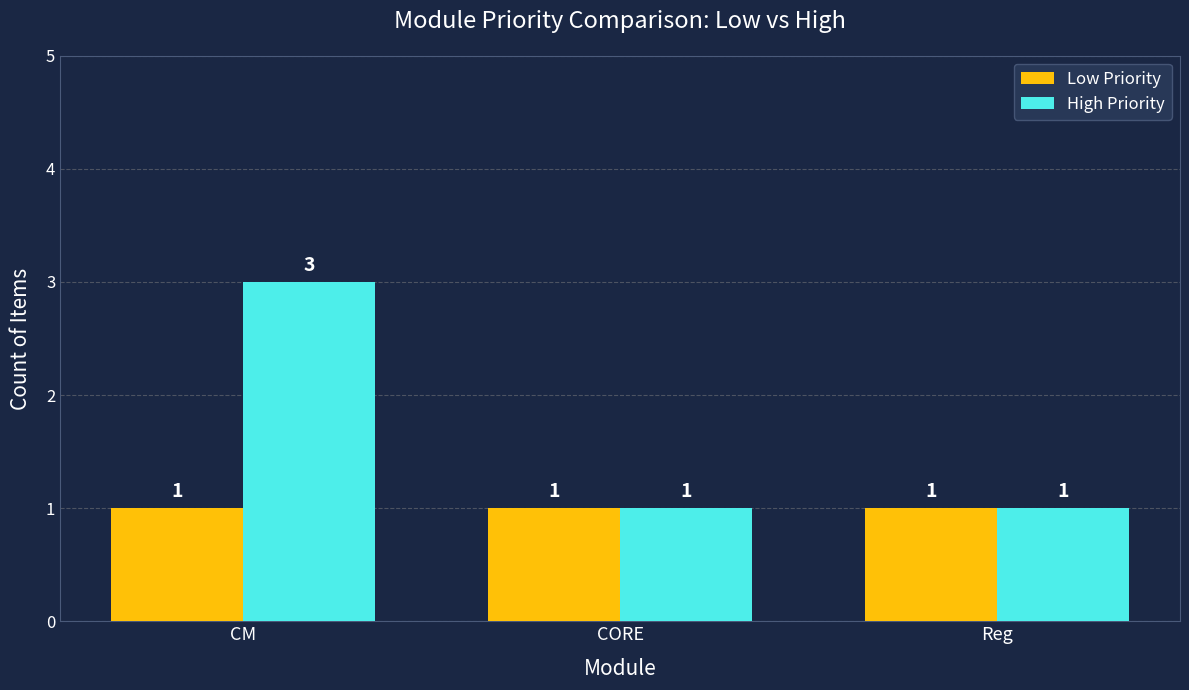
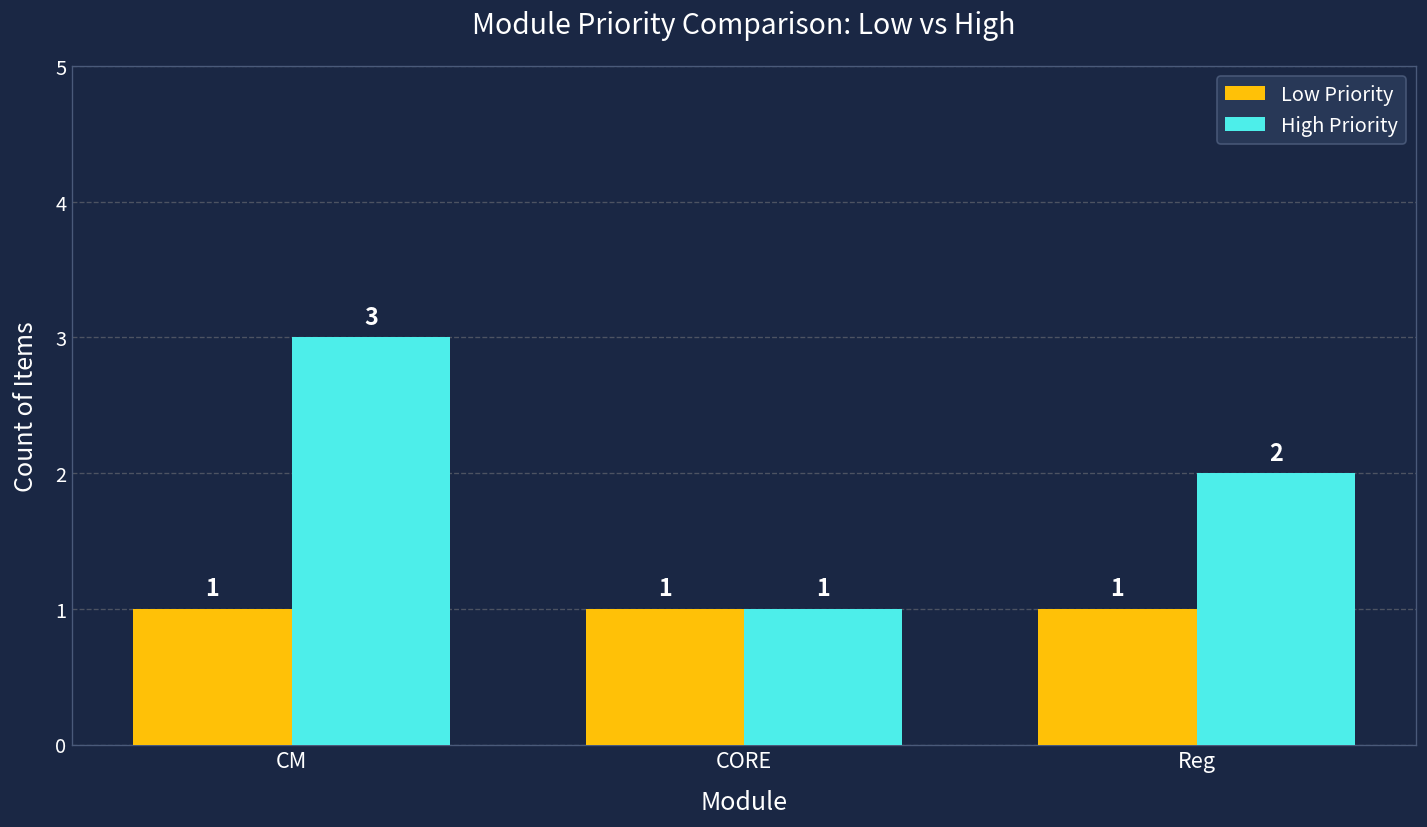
High Priority, Reg: 1 -> 2
